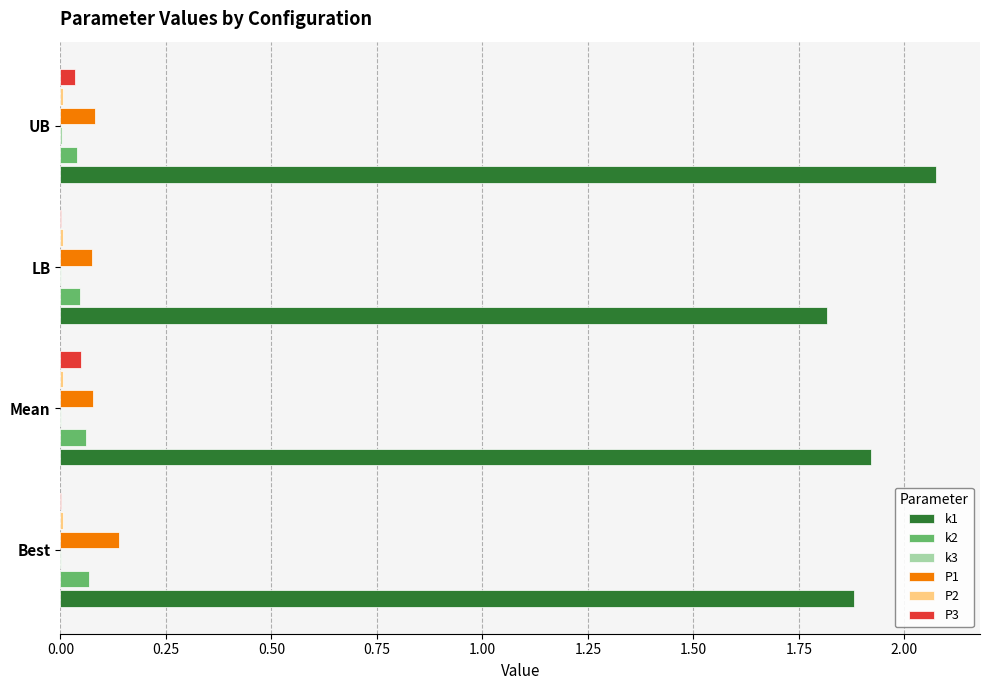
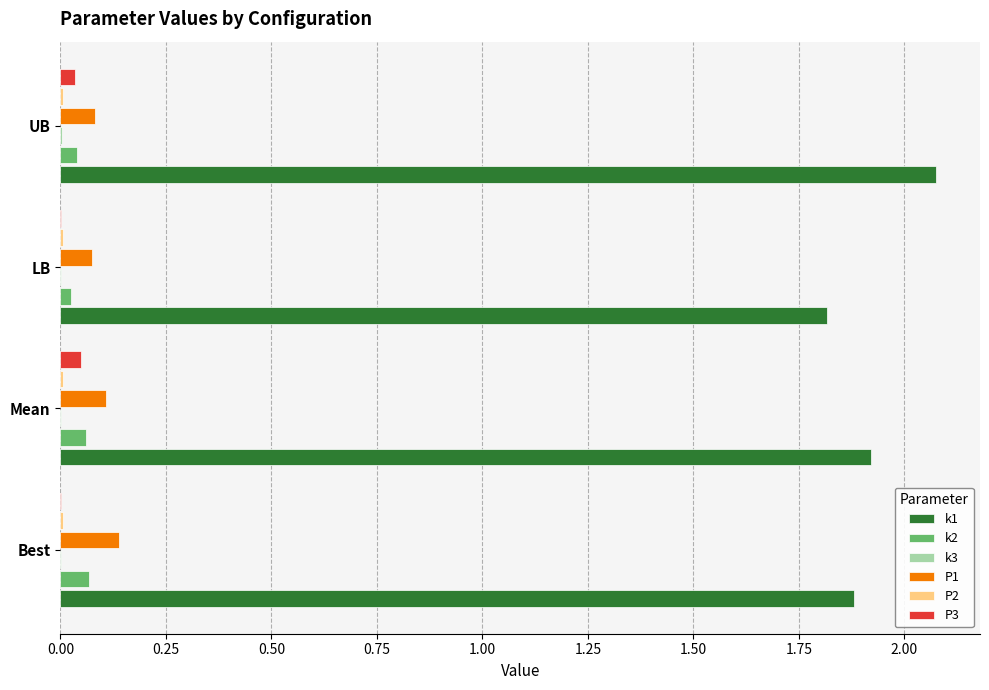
k2, LB: 0.05 -> 0.03
P1, Mean: 0.08 -> 0.11
